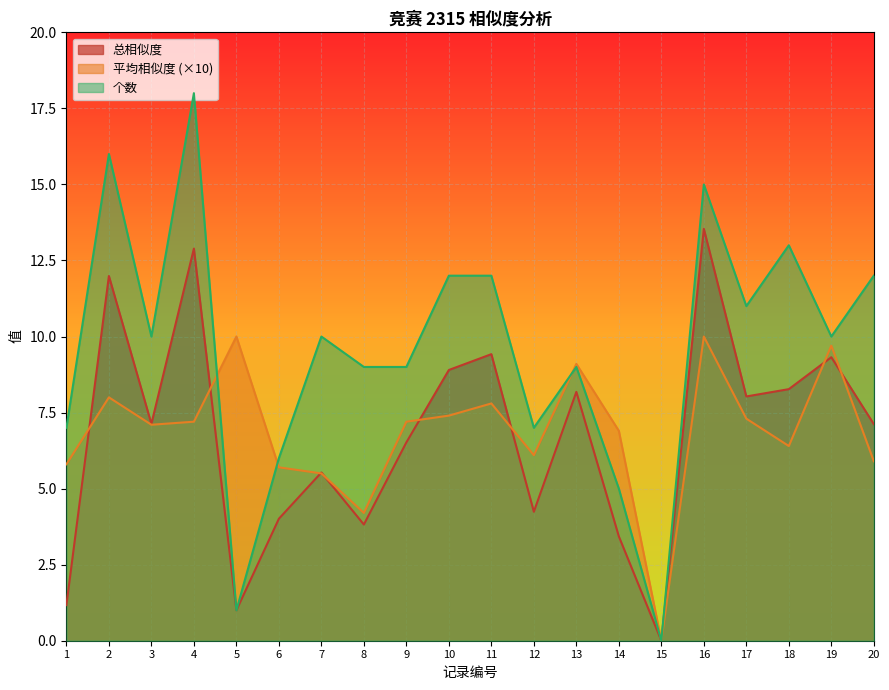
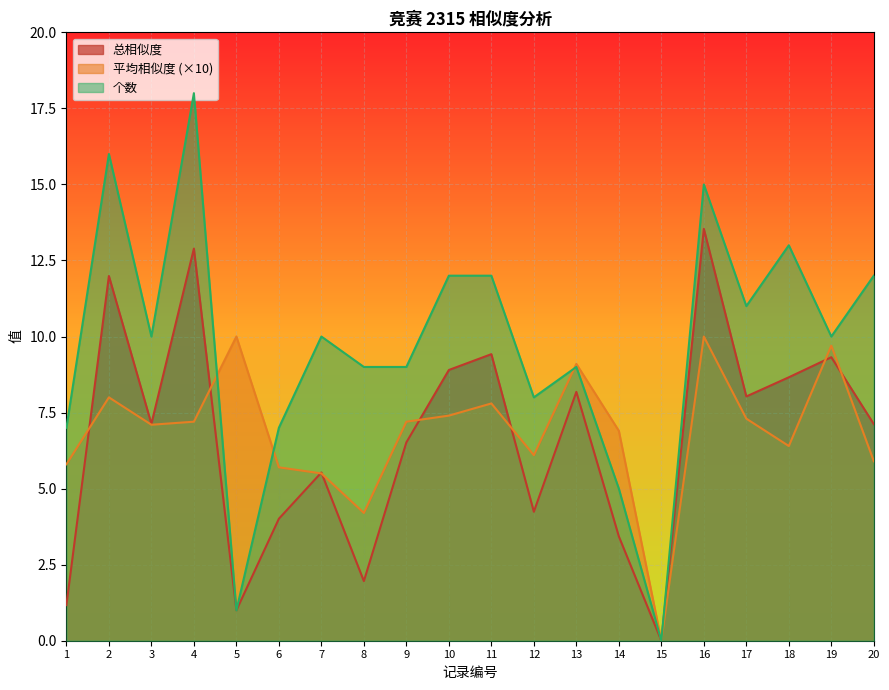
个数, 6: 6 -> 7
总相似度, 8: 3.8 -> 2.0
个数, 12: 7 -> 8
总相似度, 18: 8.3 -> 8.7
